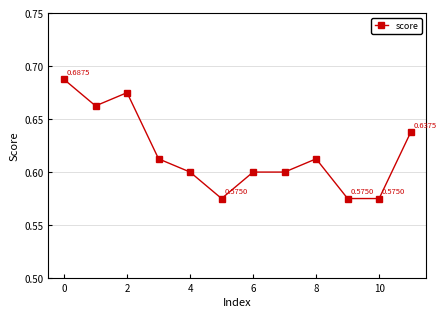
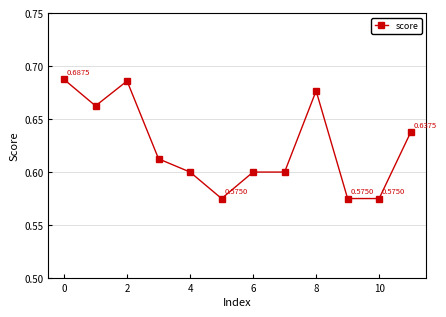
2: 0.675 -> 0.686
8: 0.613 -> 0.677
